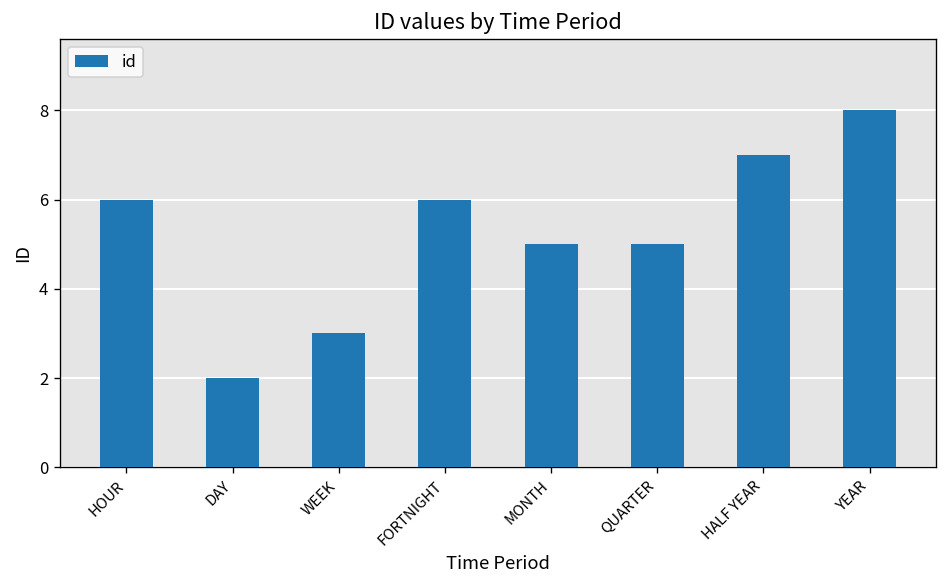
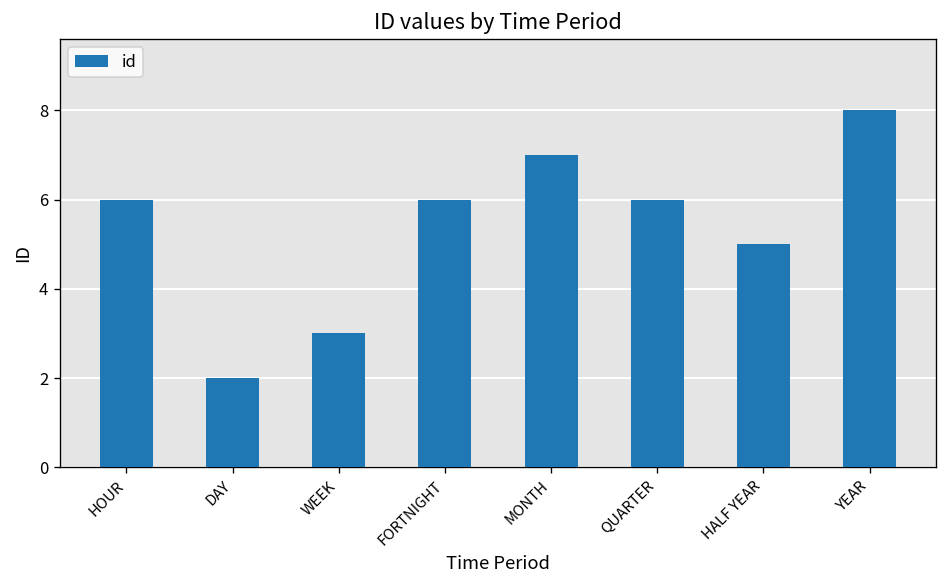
MONTH: 5 -> 7
QUARTER: 5 -> 6
HALF YEAR: 7 -> 5
